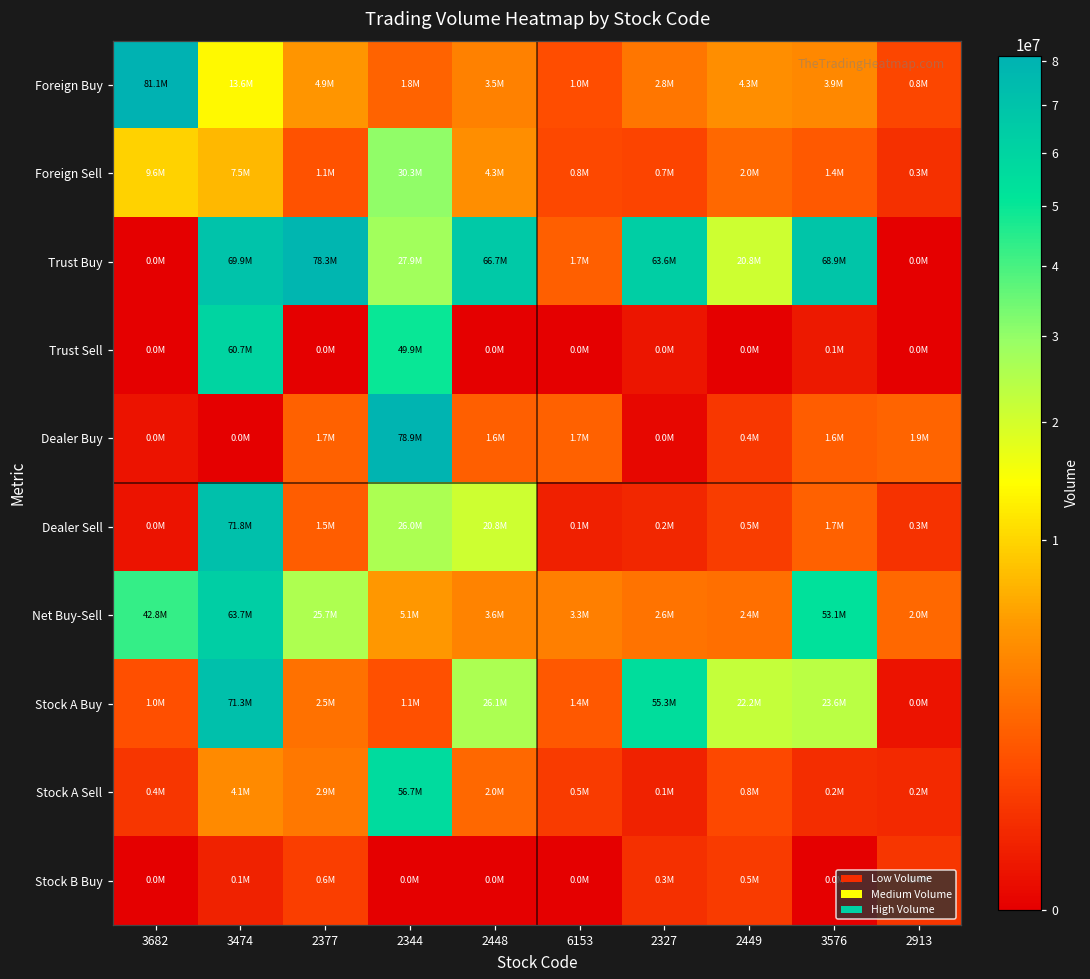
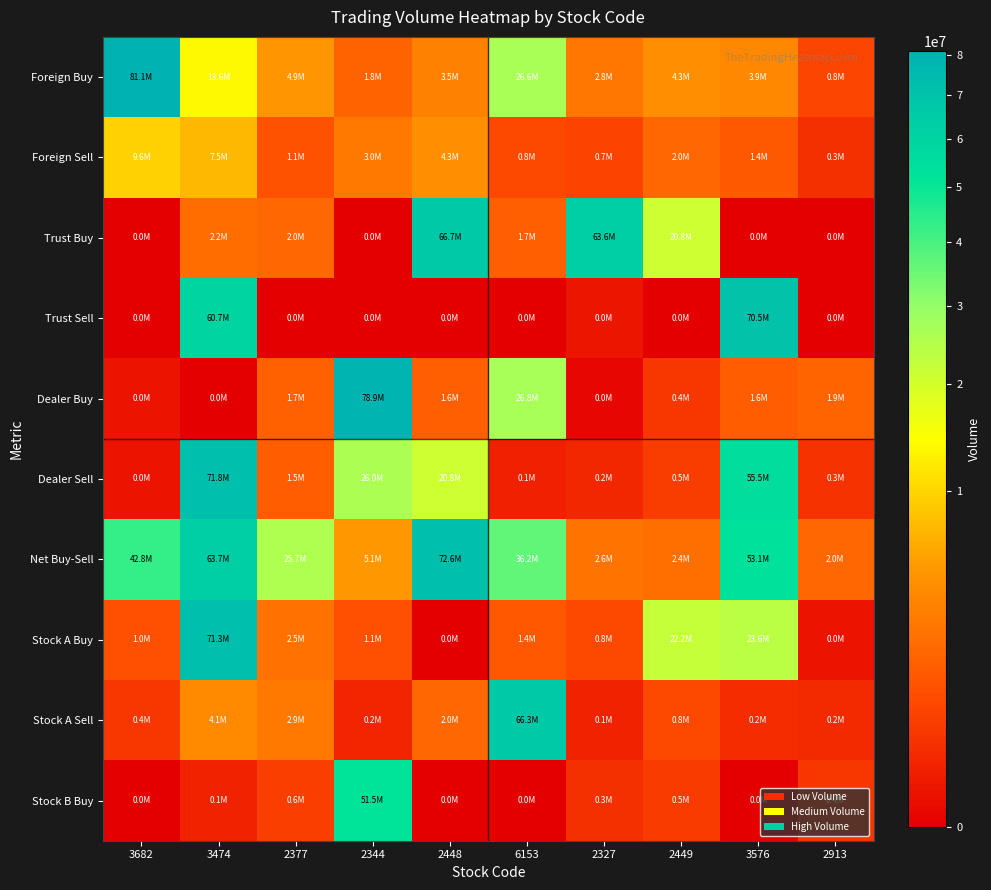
Foreign Buy, 6153: 1.0M -> 26.6M
Foreign Sell, 2344: 30.3M -> 3.0M
Trust Buy, 3474: 69.9M -> 2.2M
Trust Buy, 2377: 78.3M -> 2.0M
Trust Buy, 2344: 27.9M -> 0.0M
Trust Buy, 3576: 68.9M -> 0.0M
Trust Sell, 2344: 49.9M -> 0.0M
Trust Sell, 3576: 0.1M -> 70.5M
Dealer Buy, 6153: 1.7M -> 26.8M
Dealer Sell, 3576: 1.7M -> 55.5M
Net Buy-Sell, 2448: 3.6M -> 72.6M
Net Buy-Sell, 6153: 3.3M -> 36.2M
Stock A Buy, 2448: 26.1M -> 0.0M
Stock A Buy, 2327: 55.3M -> 0.8M
Stock A Sell, 2344: 56.7M -> 0.2M
Stock A Sell, 6153: 0.5M -> 66.3M
Stock B Buy, 2344: 0.0M -> 51.5M
